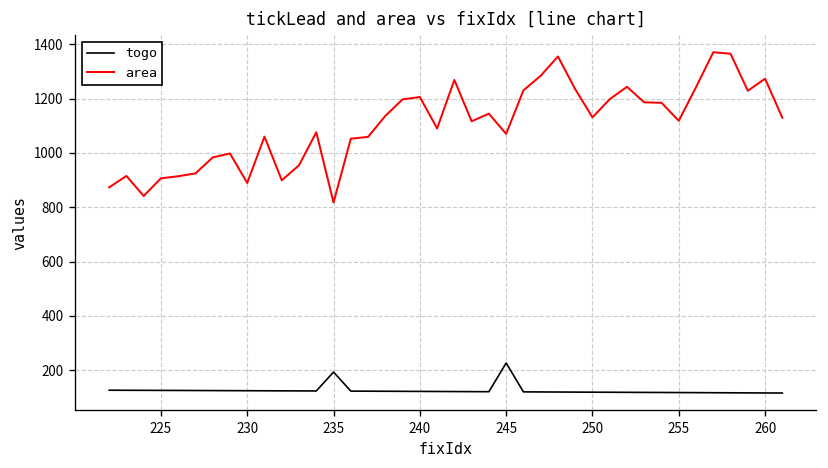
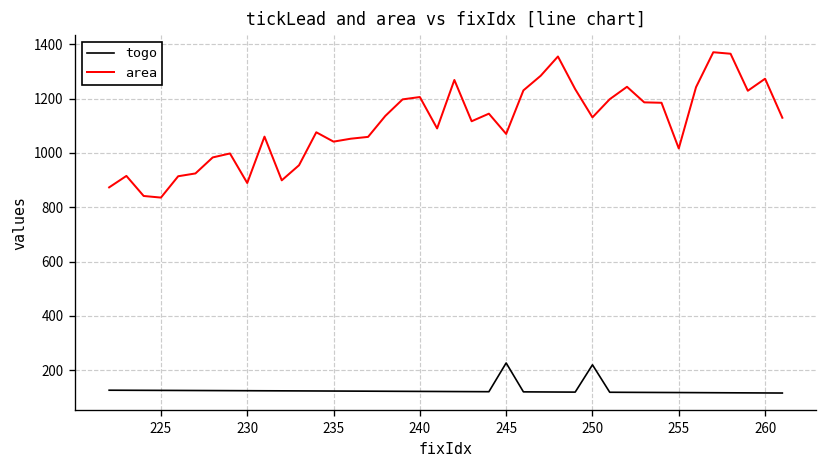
area, 225: 910 -> 840
togo, 235: 190 -> 120
area, 235: 820 -> 1040
togo, 250: 120 -> 220
area, 255: 1120 -> 1020
